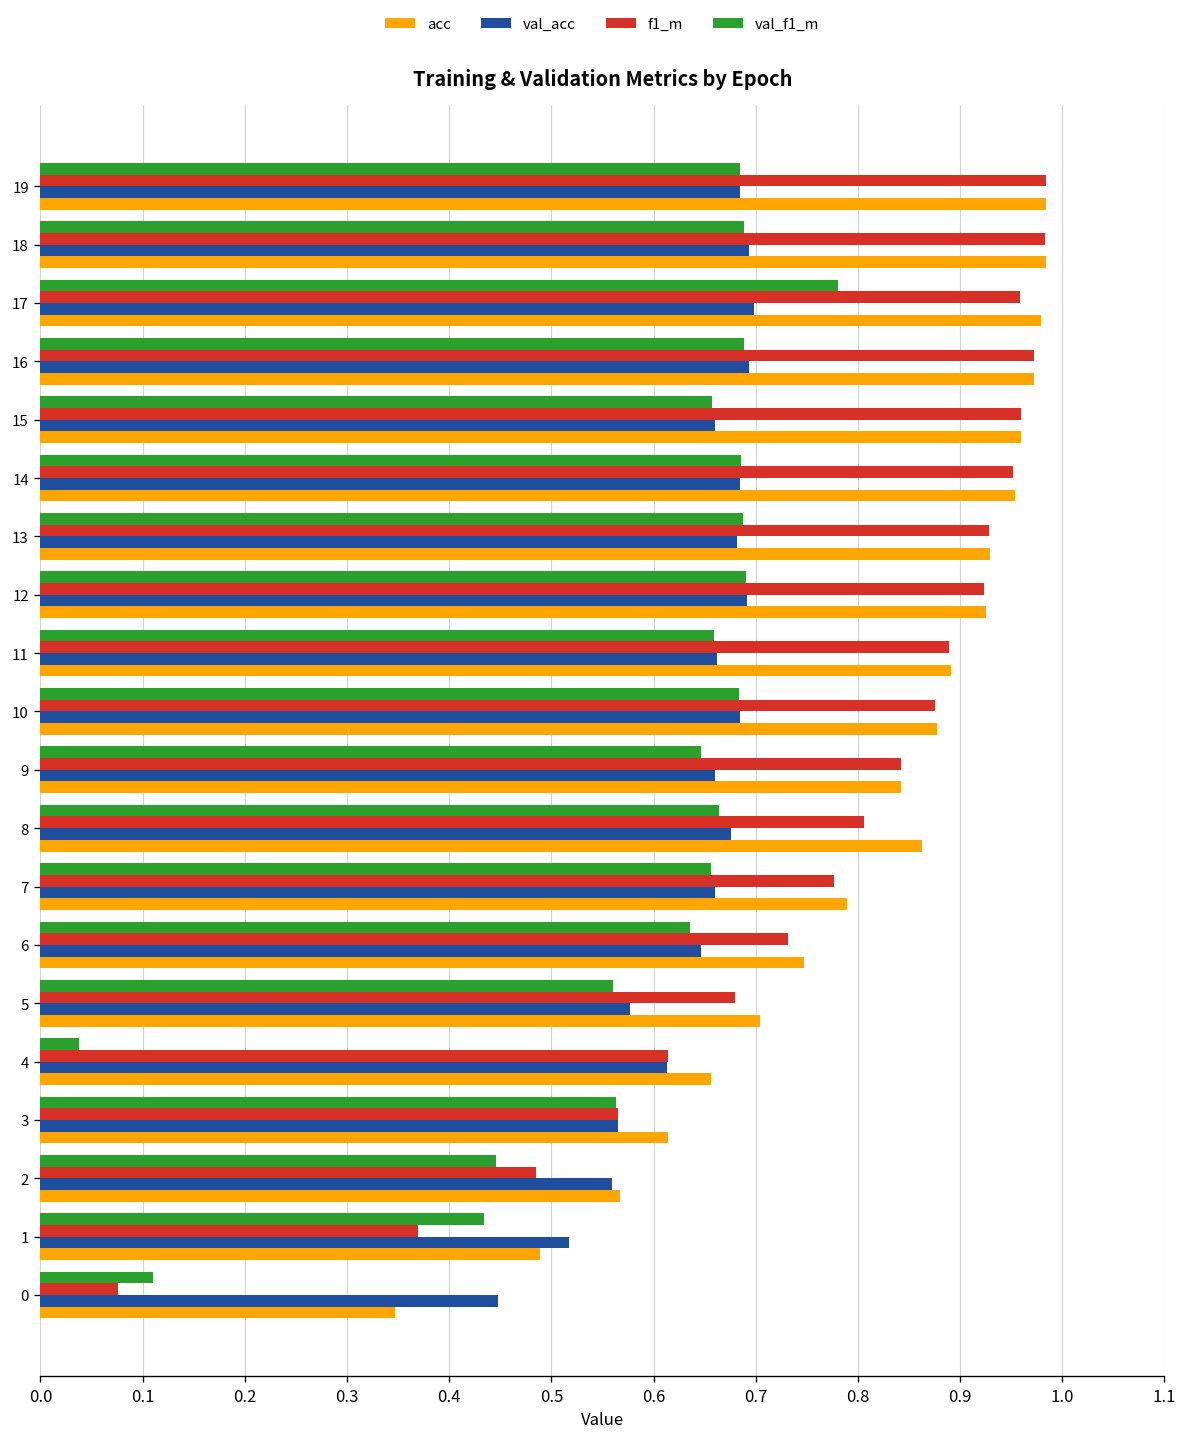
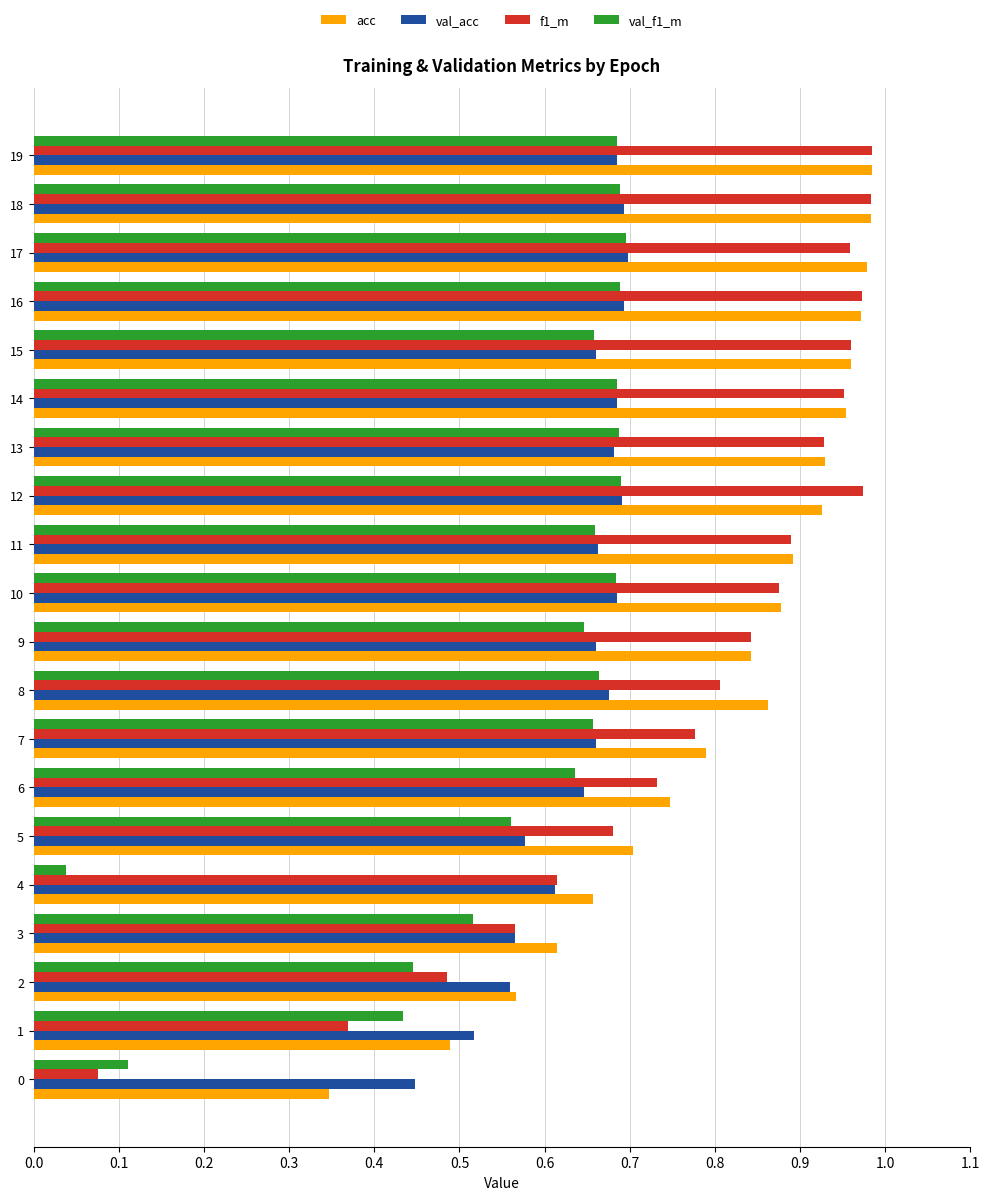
val_f1_m, 17: 0.78 -> 0.70
f1_m, 12: 0.92 -> 0.97
val_f1_m, 3: 0.56 -> 0.52
